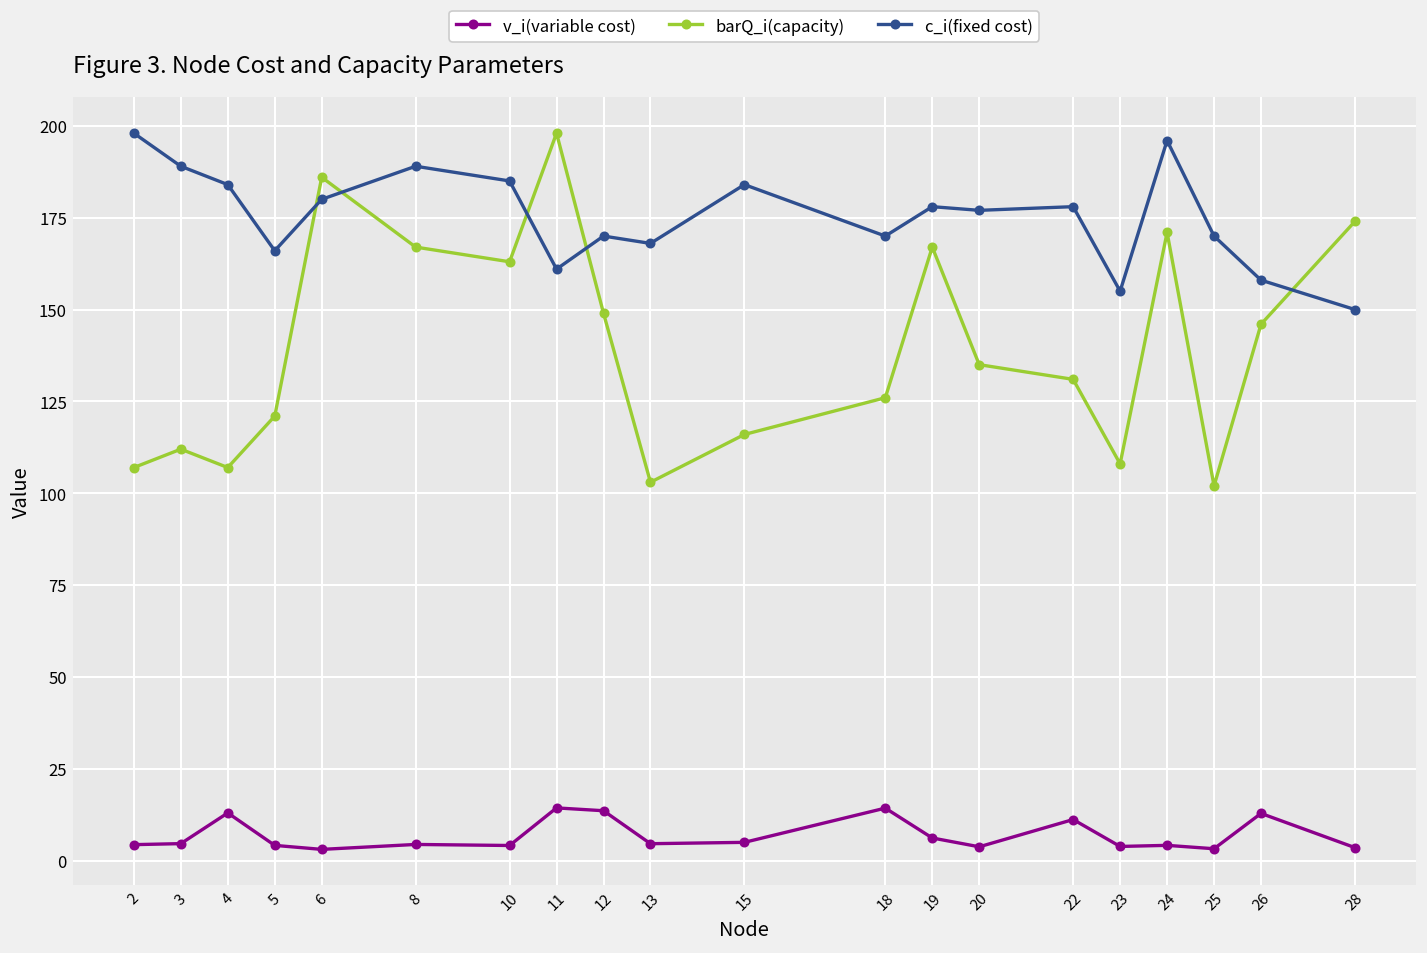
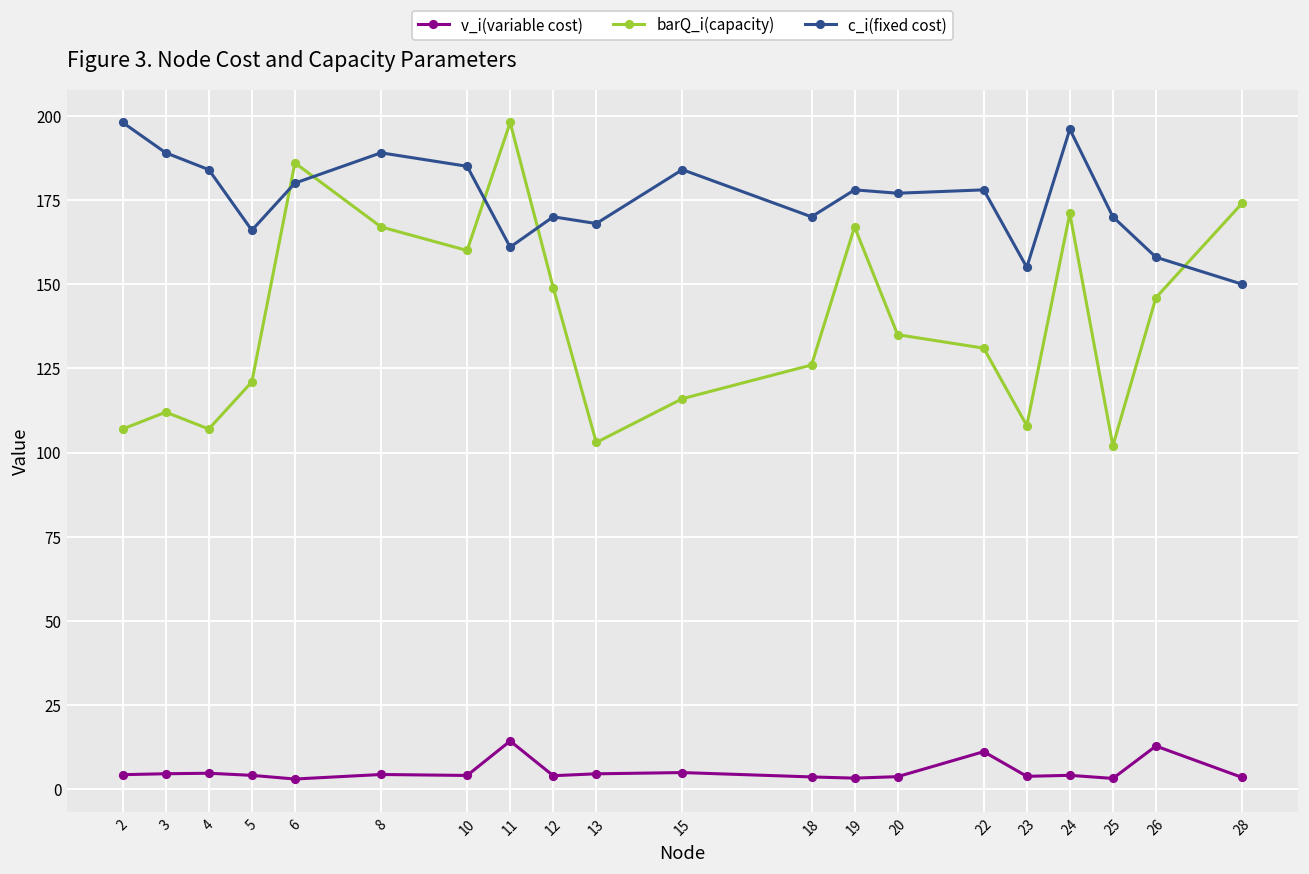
v_i(variable cost), 4: 13 -> 5
barQ_i(capacity), 10: 163 -> 160
v_i(variable cost), 12: 14 -> 4
v_i(variable cost), 18: 14 -> 4
v_i(variable cost), 19: 6 -> 3
